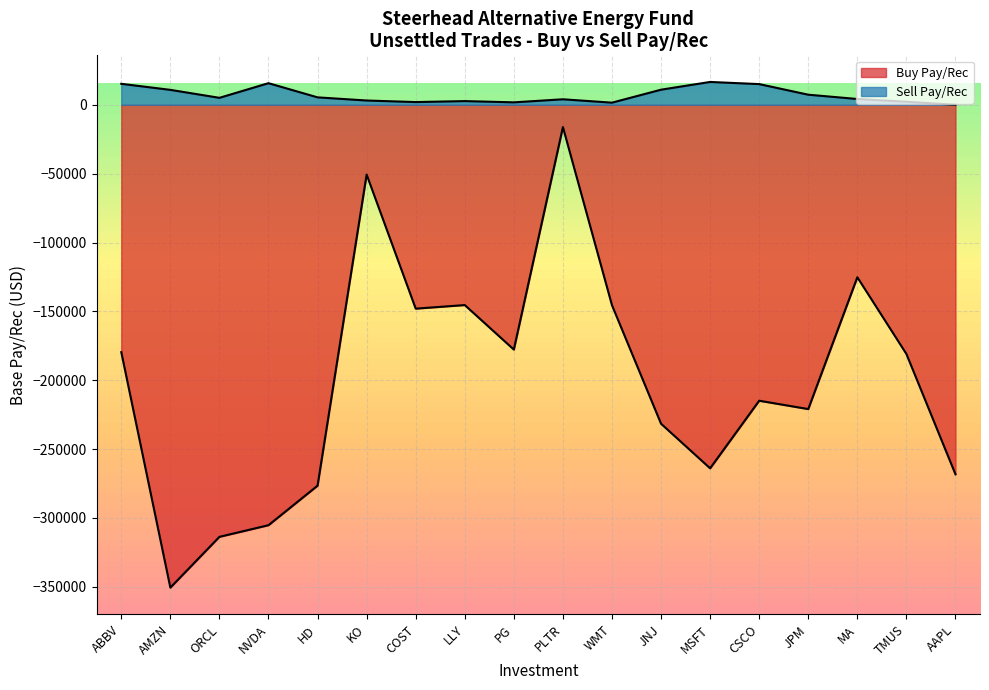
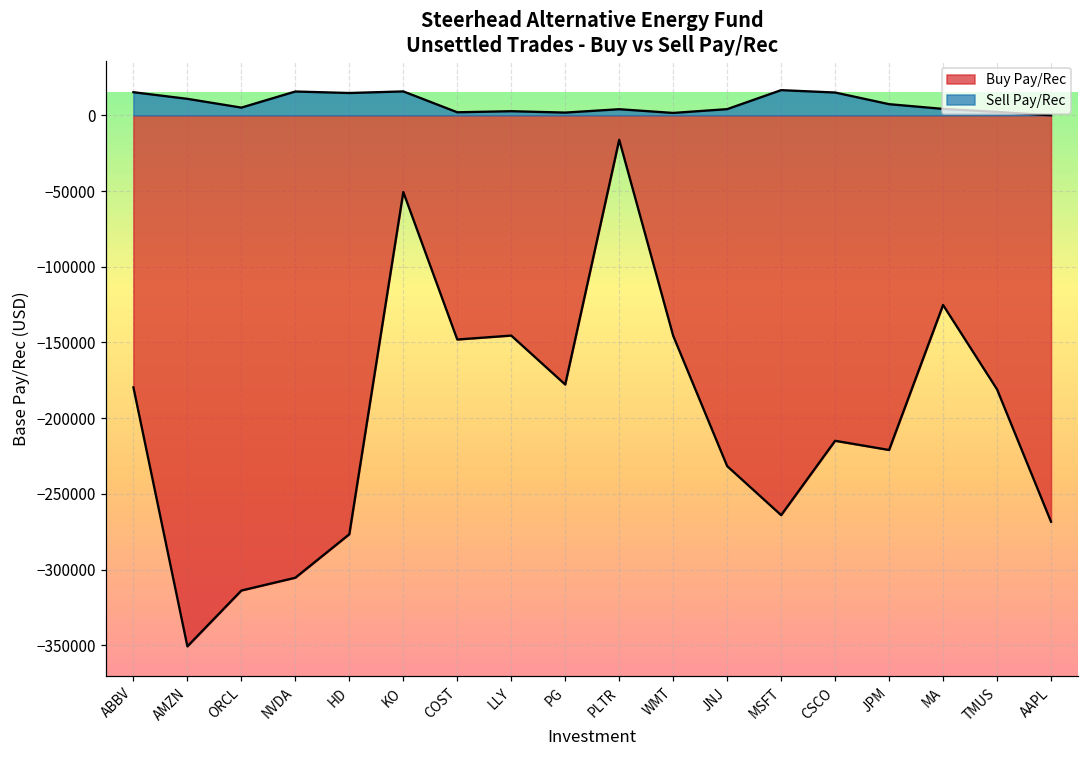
Sell Pay/Rec, HD: 5000 -> 15000
Sell Pay/Rec, KO: 3000 -> 16000
Sell Pay/Rec, JNJ: 11000 -> 4000
